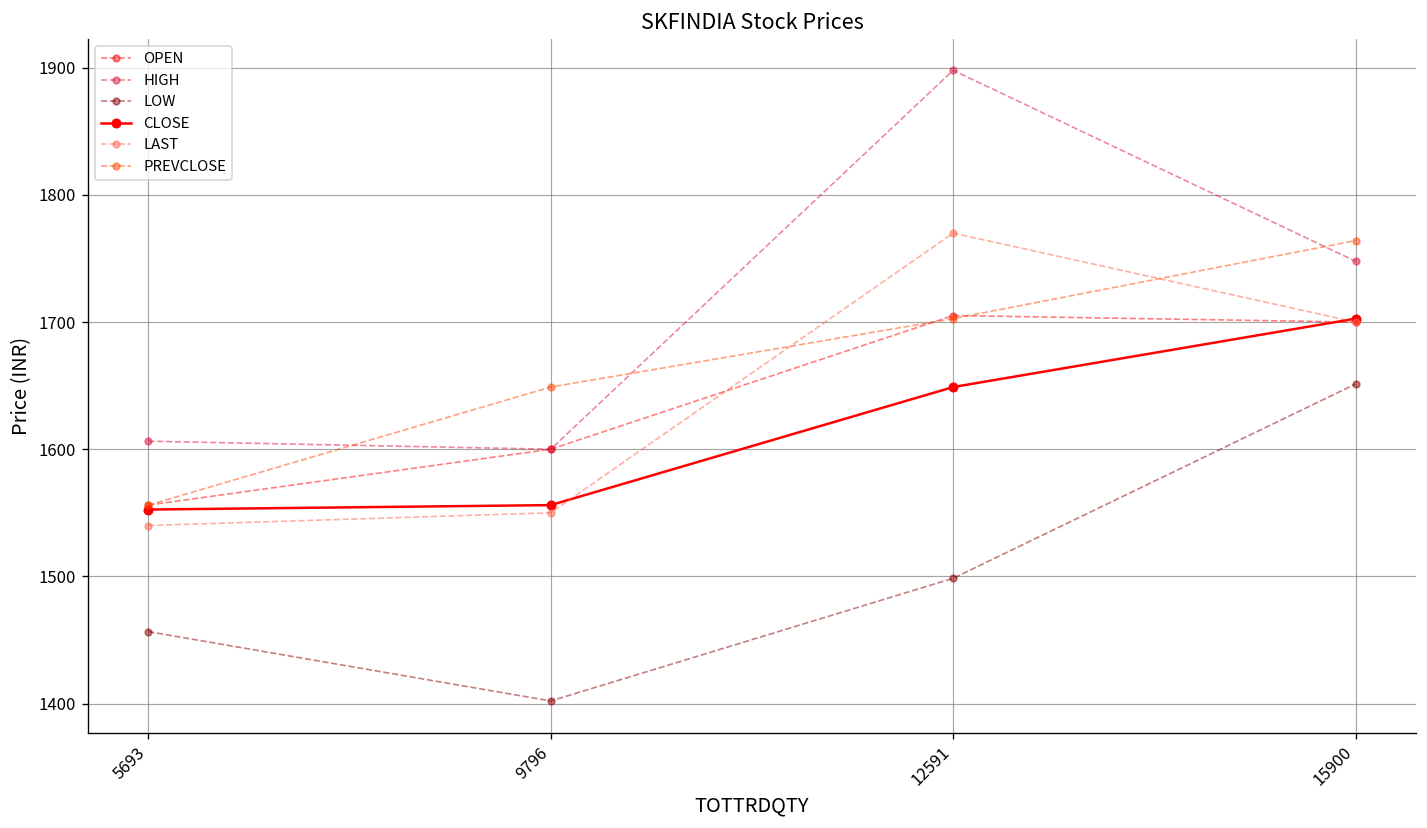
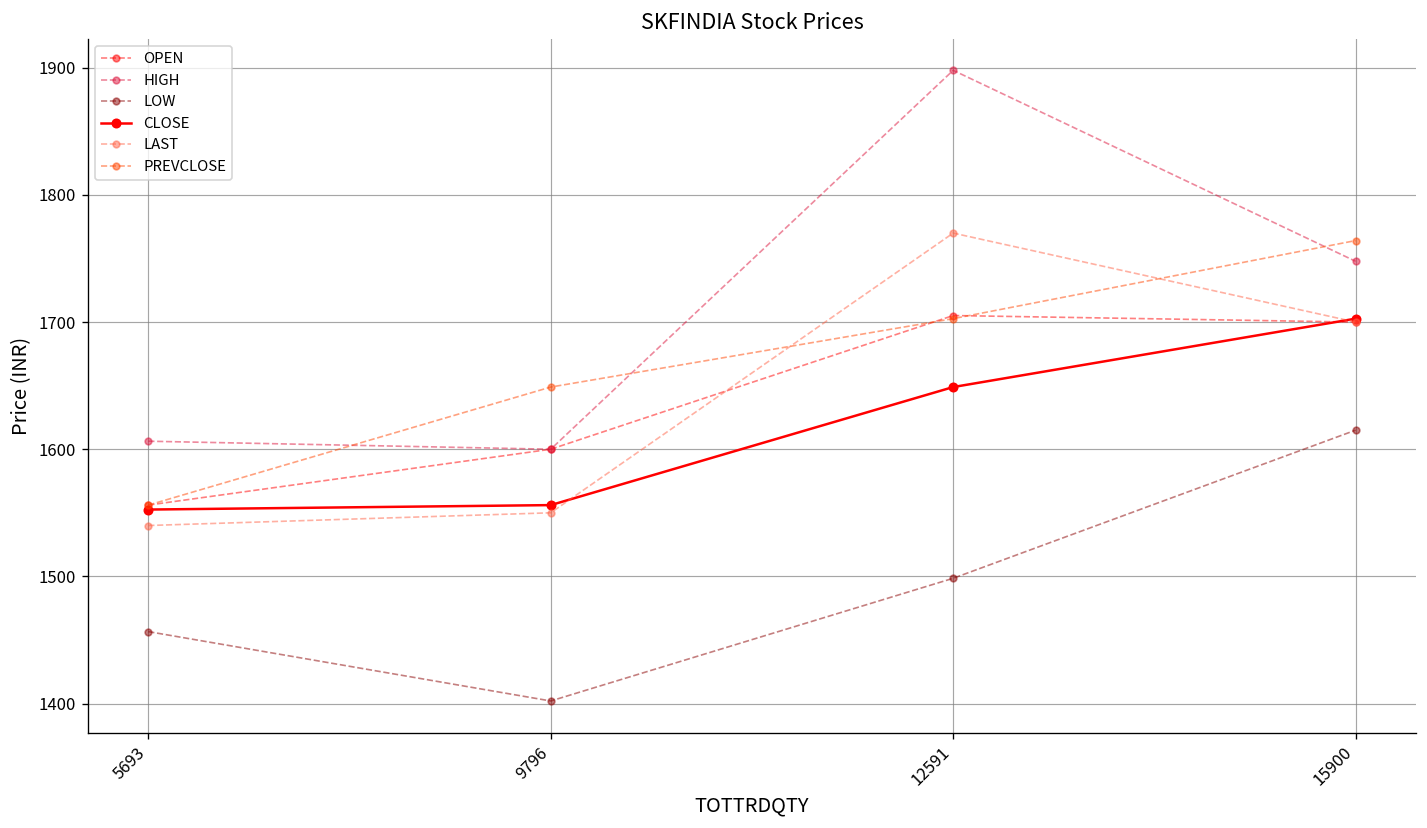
LOW, 15900: 1651 -> 1615
